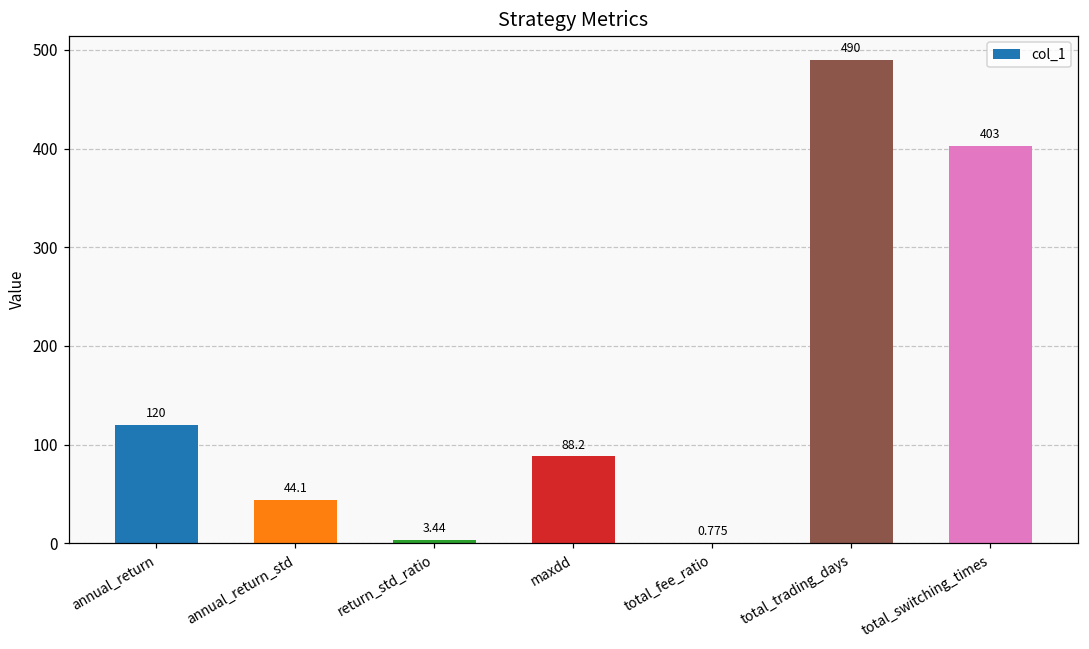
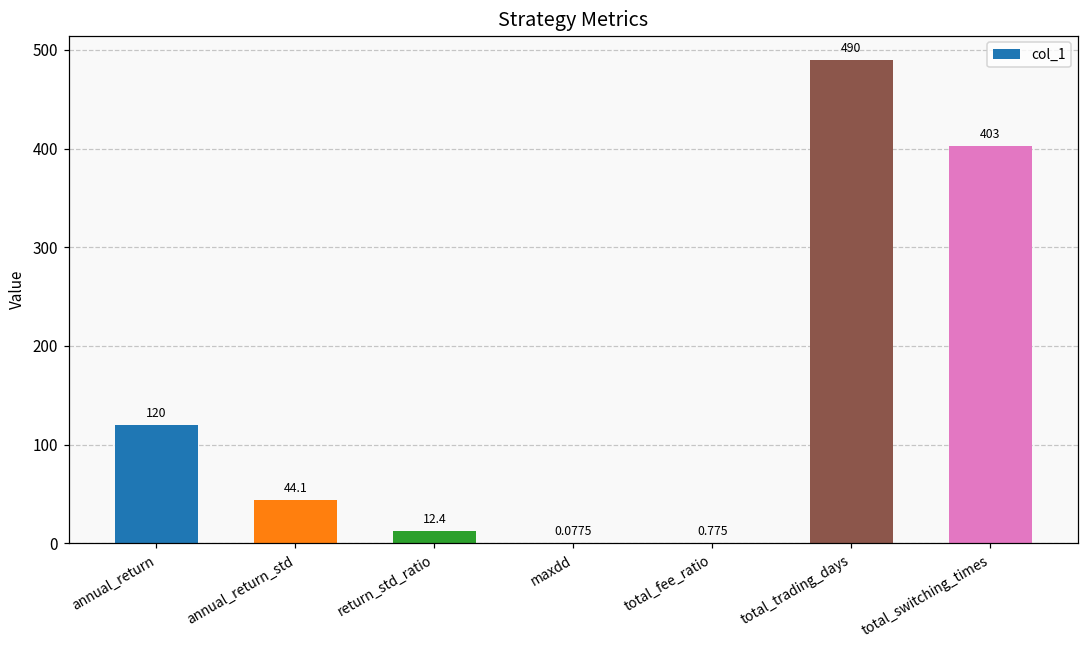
return_std_ratio: 3.44 -> 12.4
maxdd: 88.2 -> 0.0775
